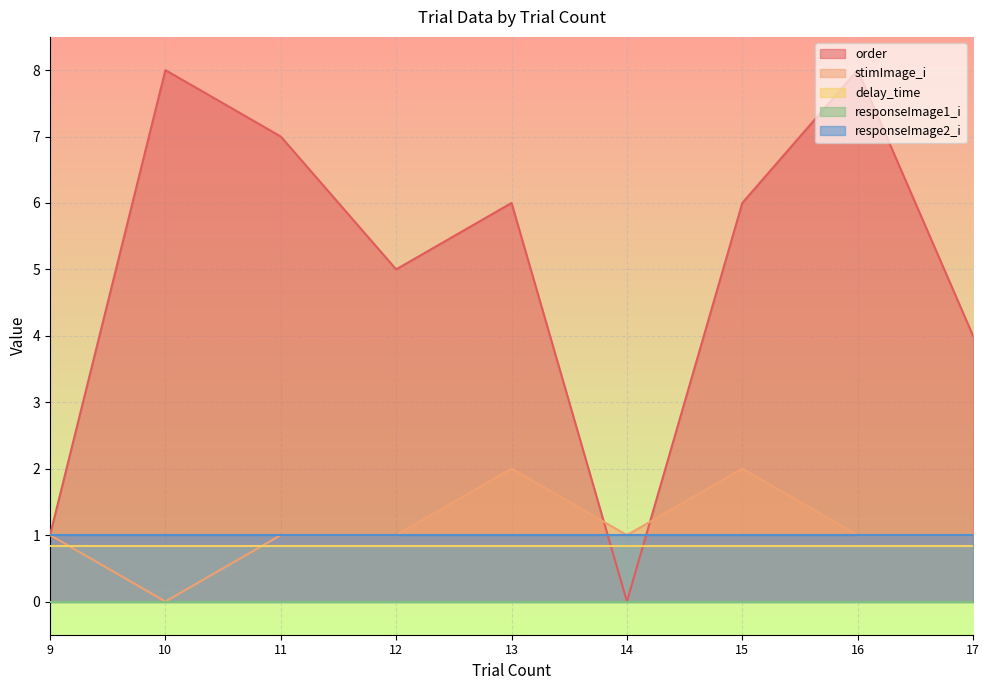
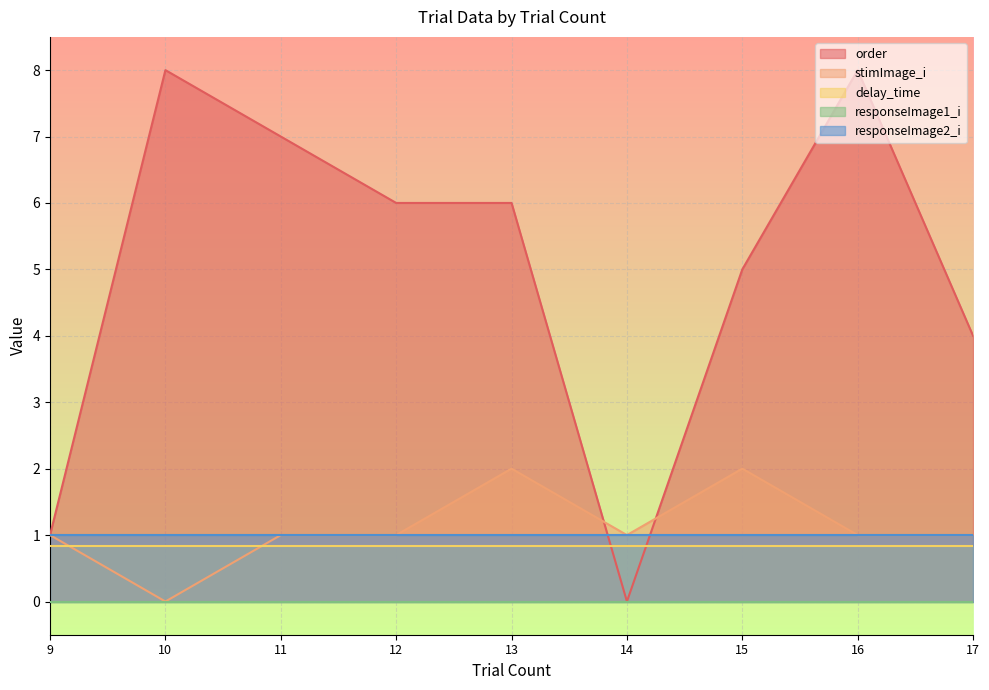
order, 12: 5 -> 6
order, 15: 6 -> 5
